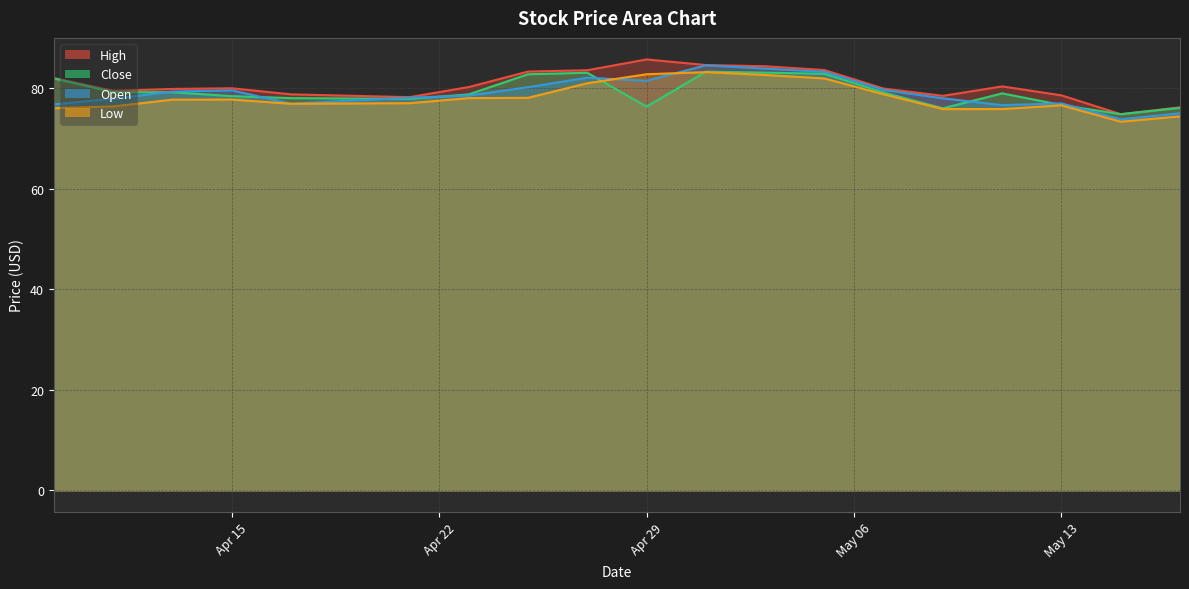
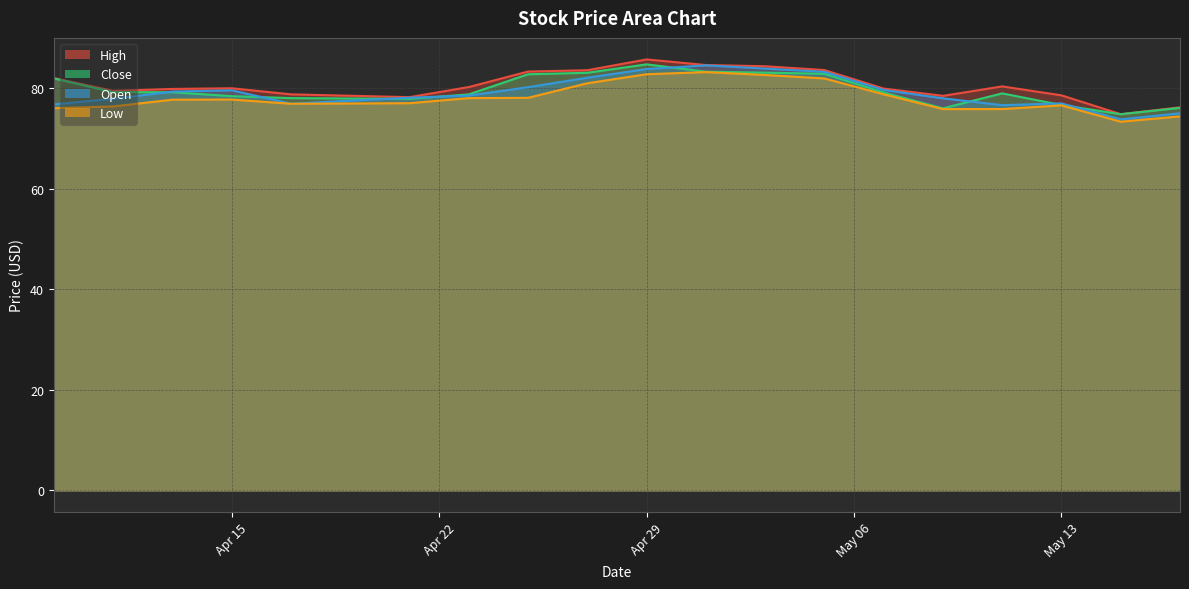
Close, Apr 29: 76 -> 85
Open, Apr 29: 81 -> 84
